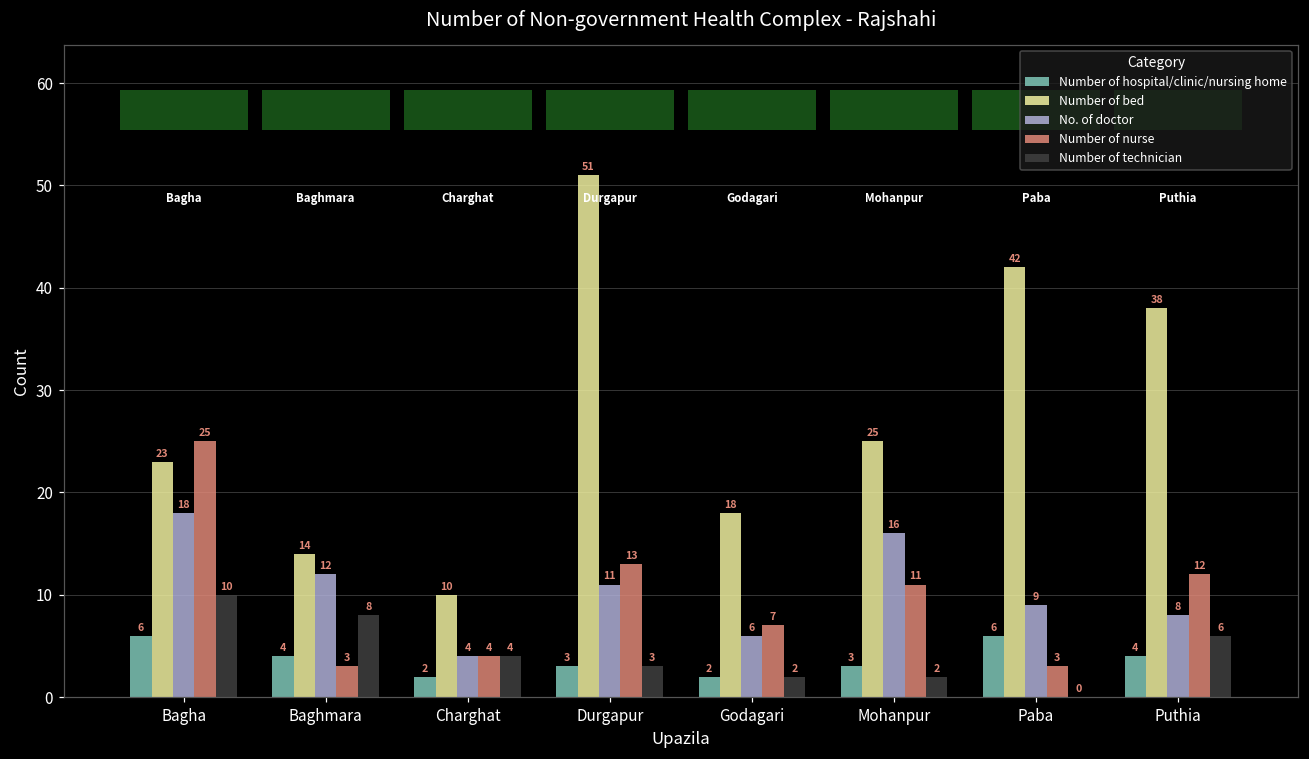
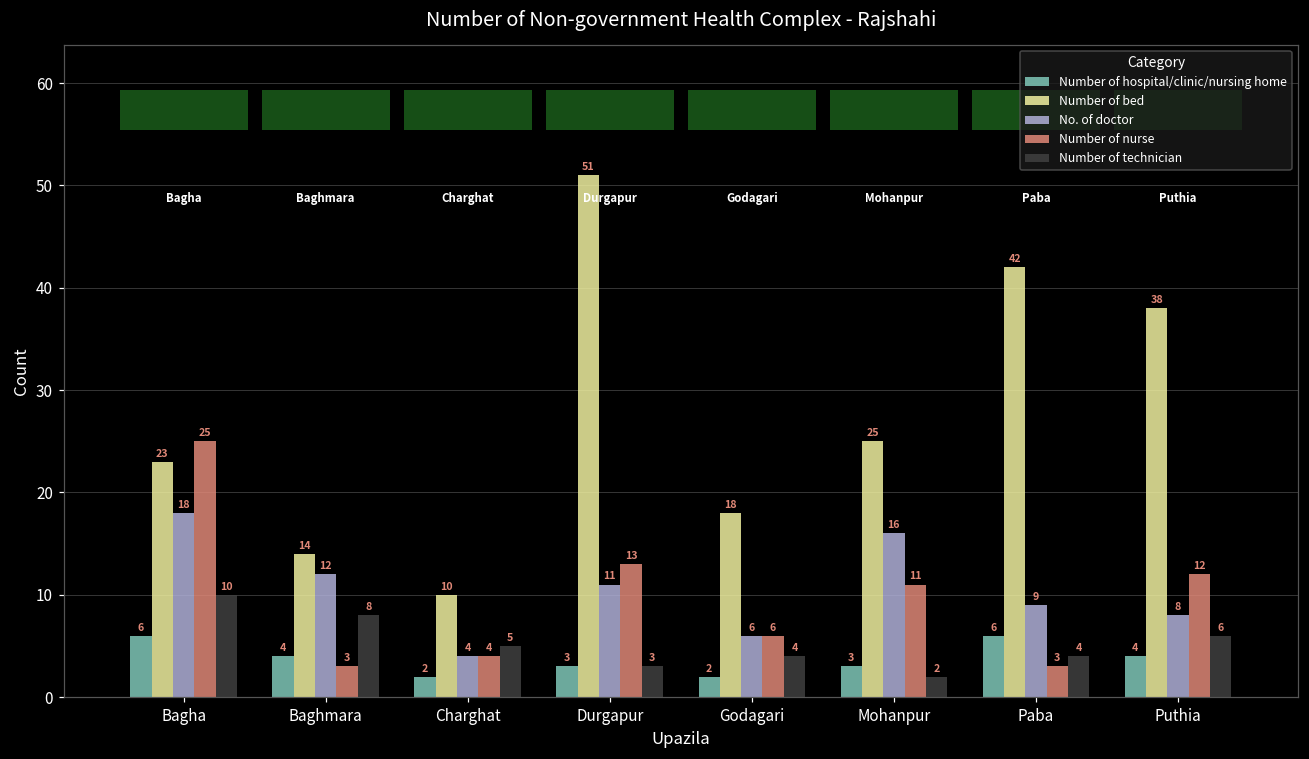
Number of technician, Charghat: 4 -> 5
Number of nurse, Godagari: 7 -> 6
Number of technician, Godagari: 2 -> 4
Number of technician, Paba: 0 -> 4
